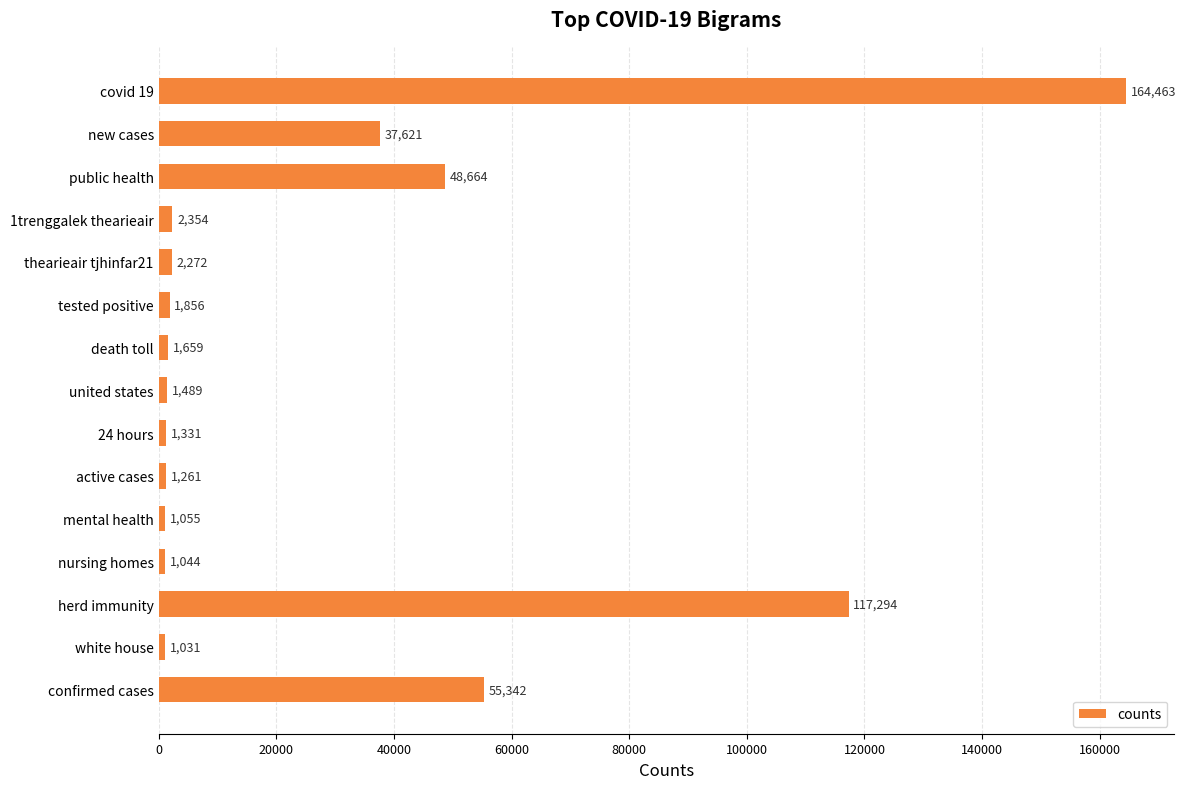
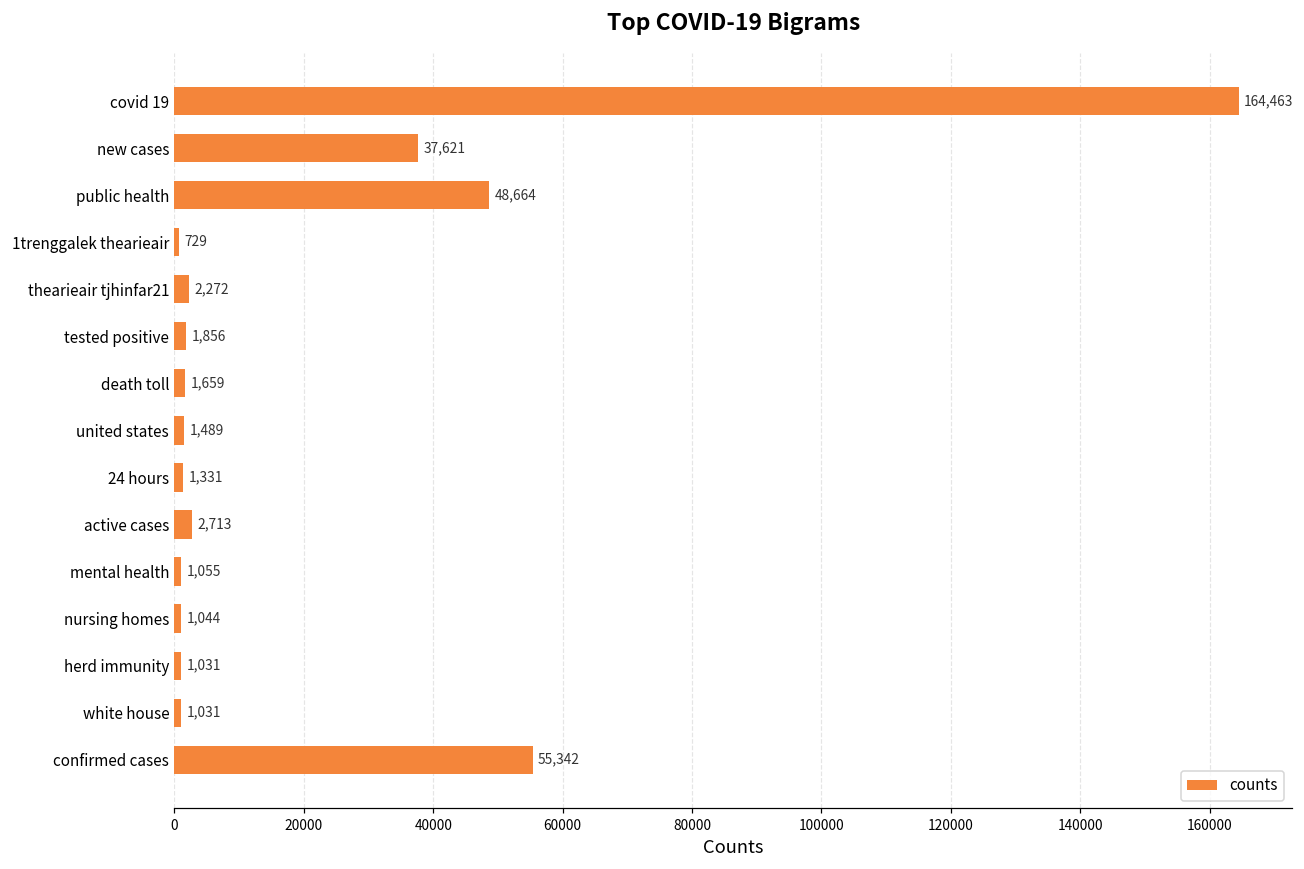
1trenggalek thearieair: 2,354 -> 729
active cases: 1,261 -> 2,713
herd immunity: 117,294 -> 1,031
